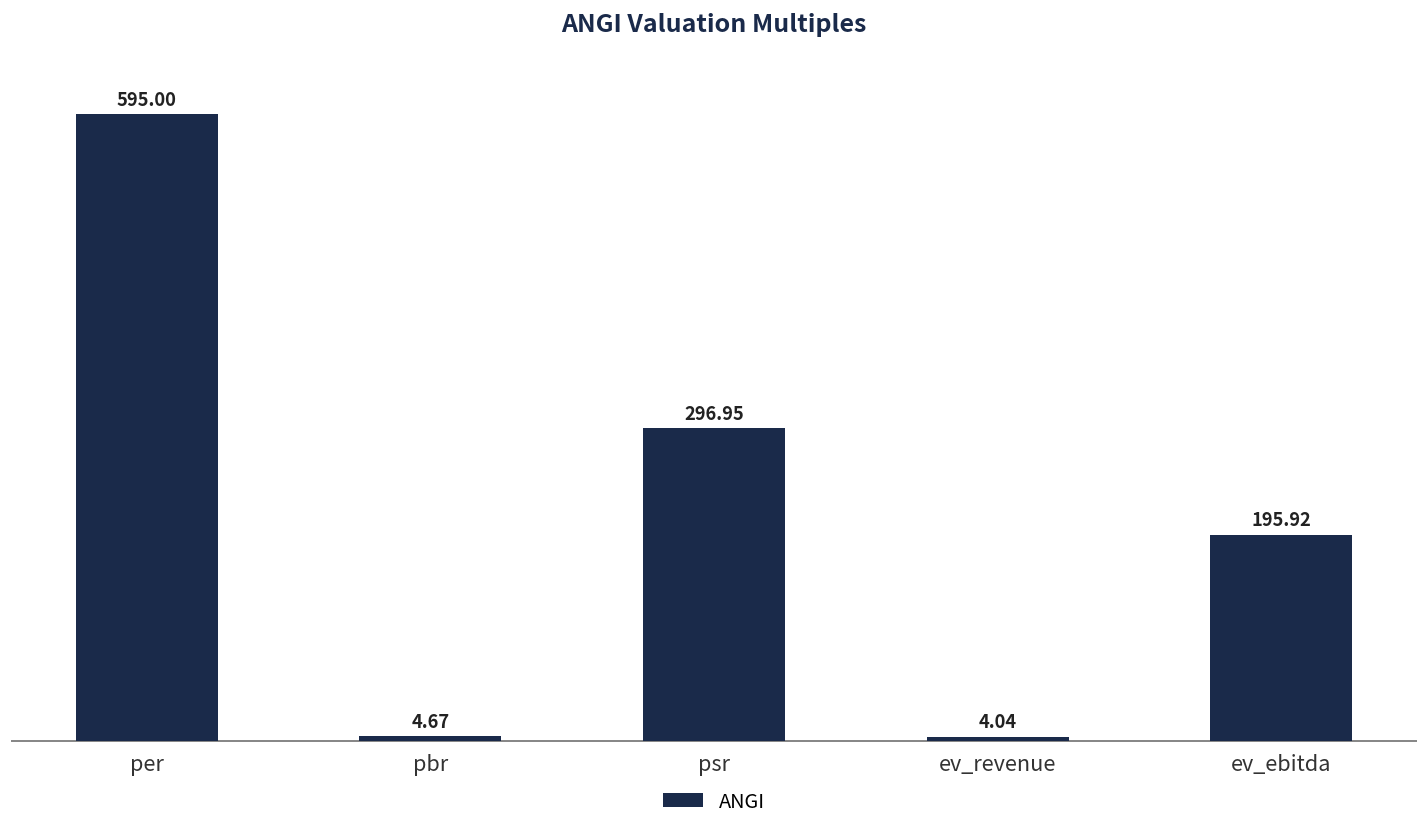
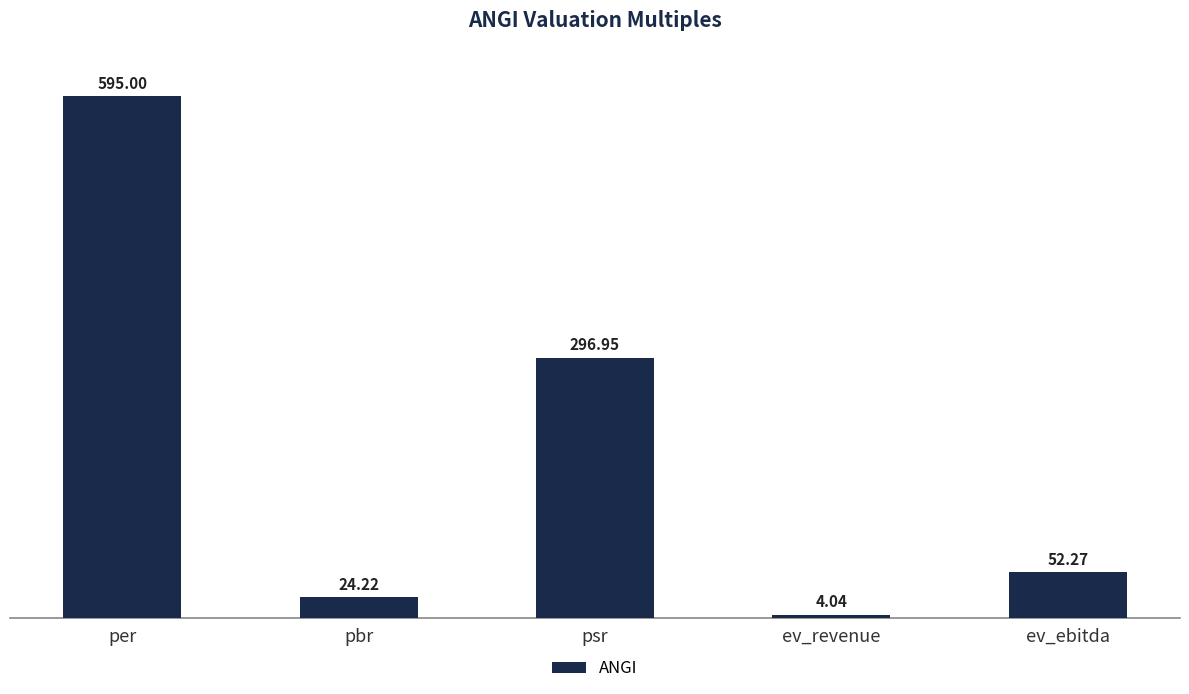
pbr: 4.67 -> 24.22
ev_ebitda: 195.92 -> 52.27
